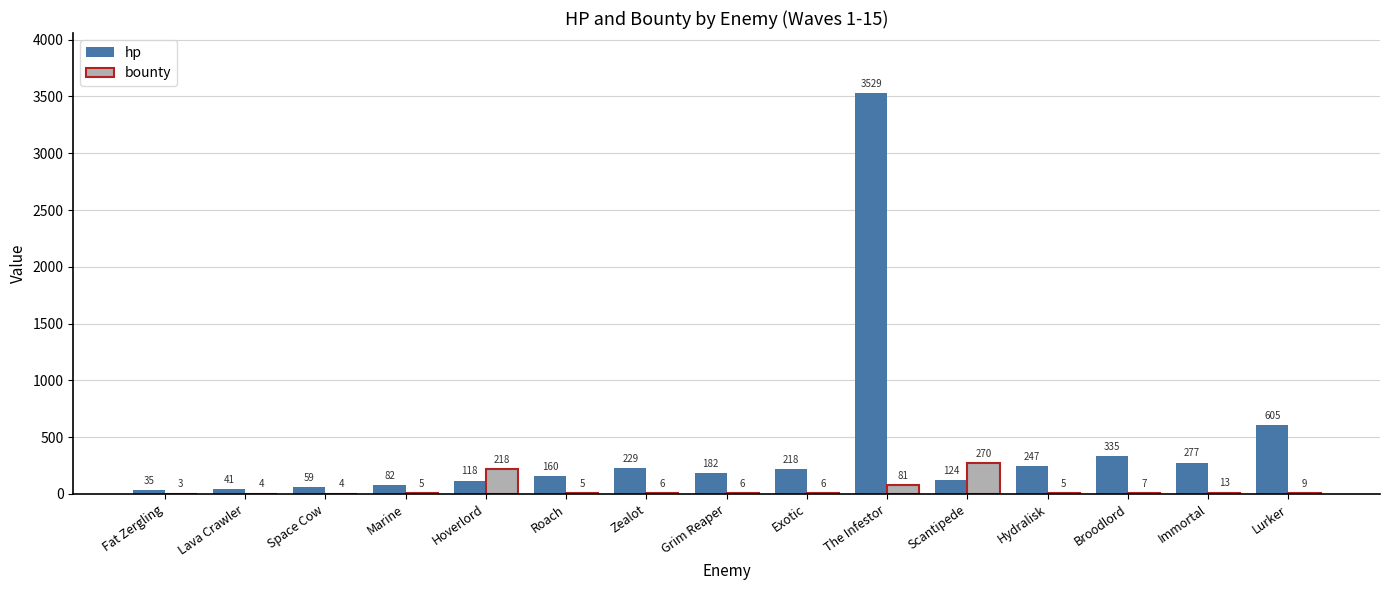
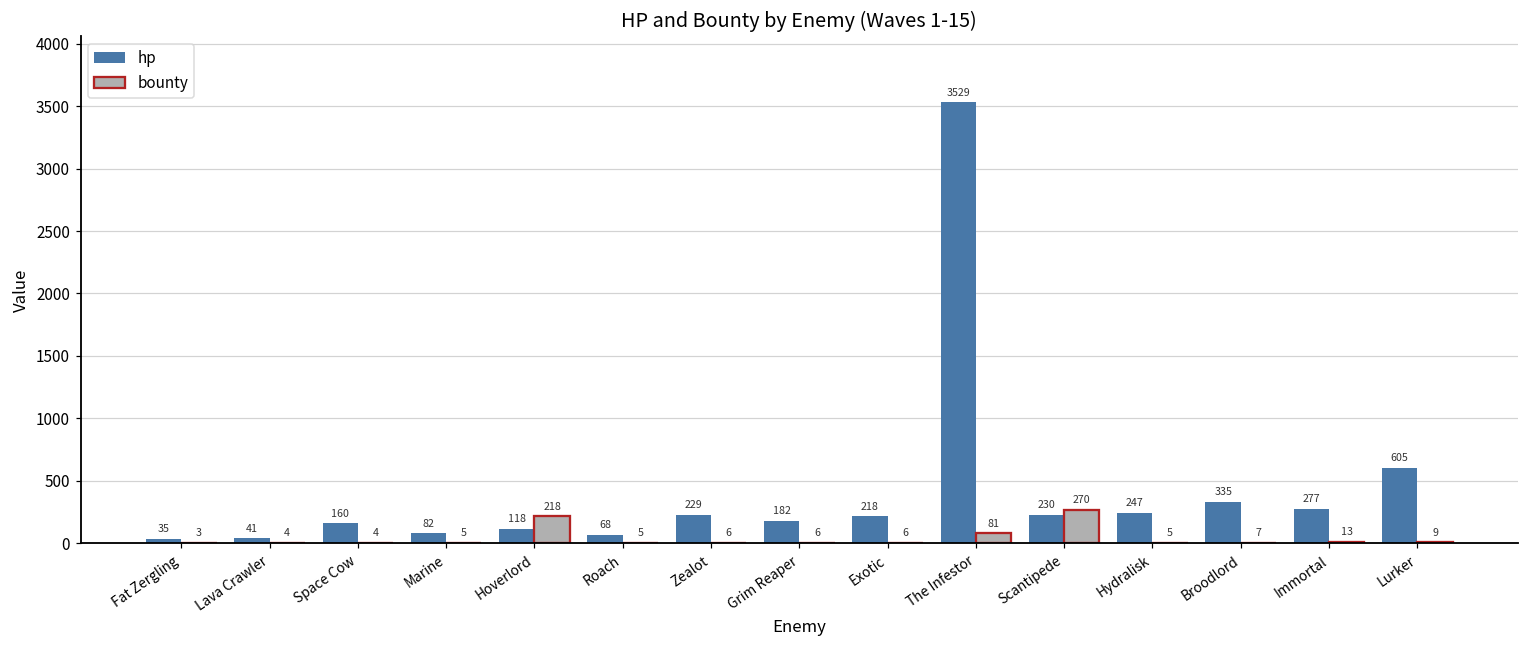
hp, Space Cow: 59 -> 160
hp, Roach: 160 -> 68
hp, Scantipede: 124 -> 230
